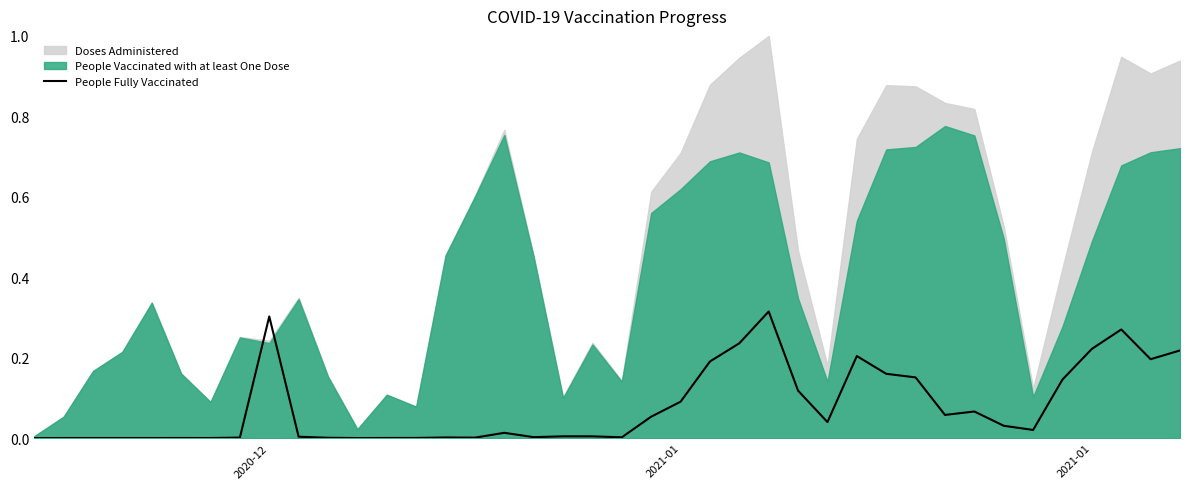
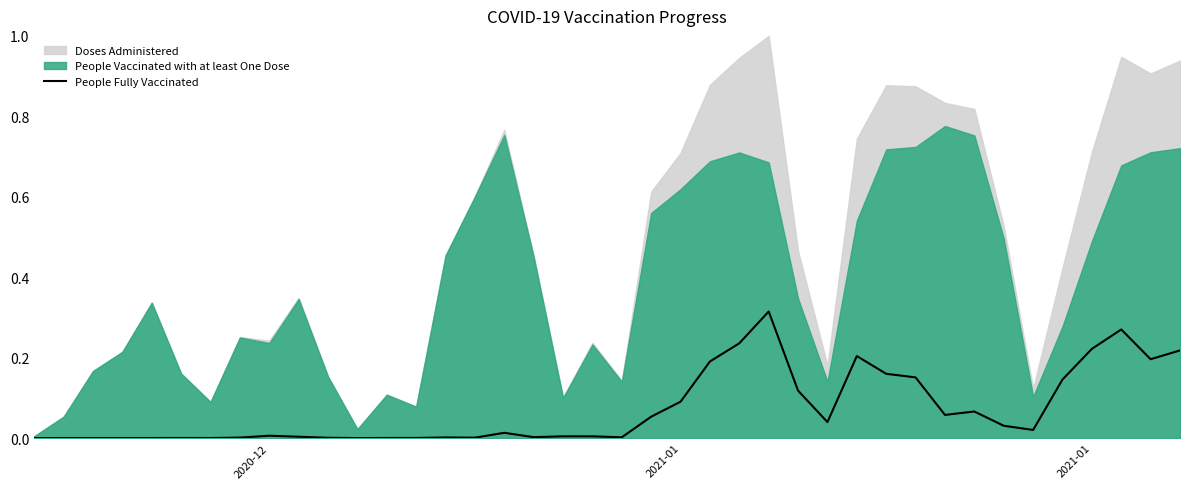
People Fully Vaccinated, 2020-12: 0.30 -> 0.01
